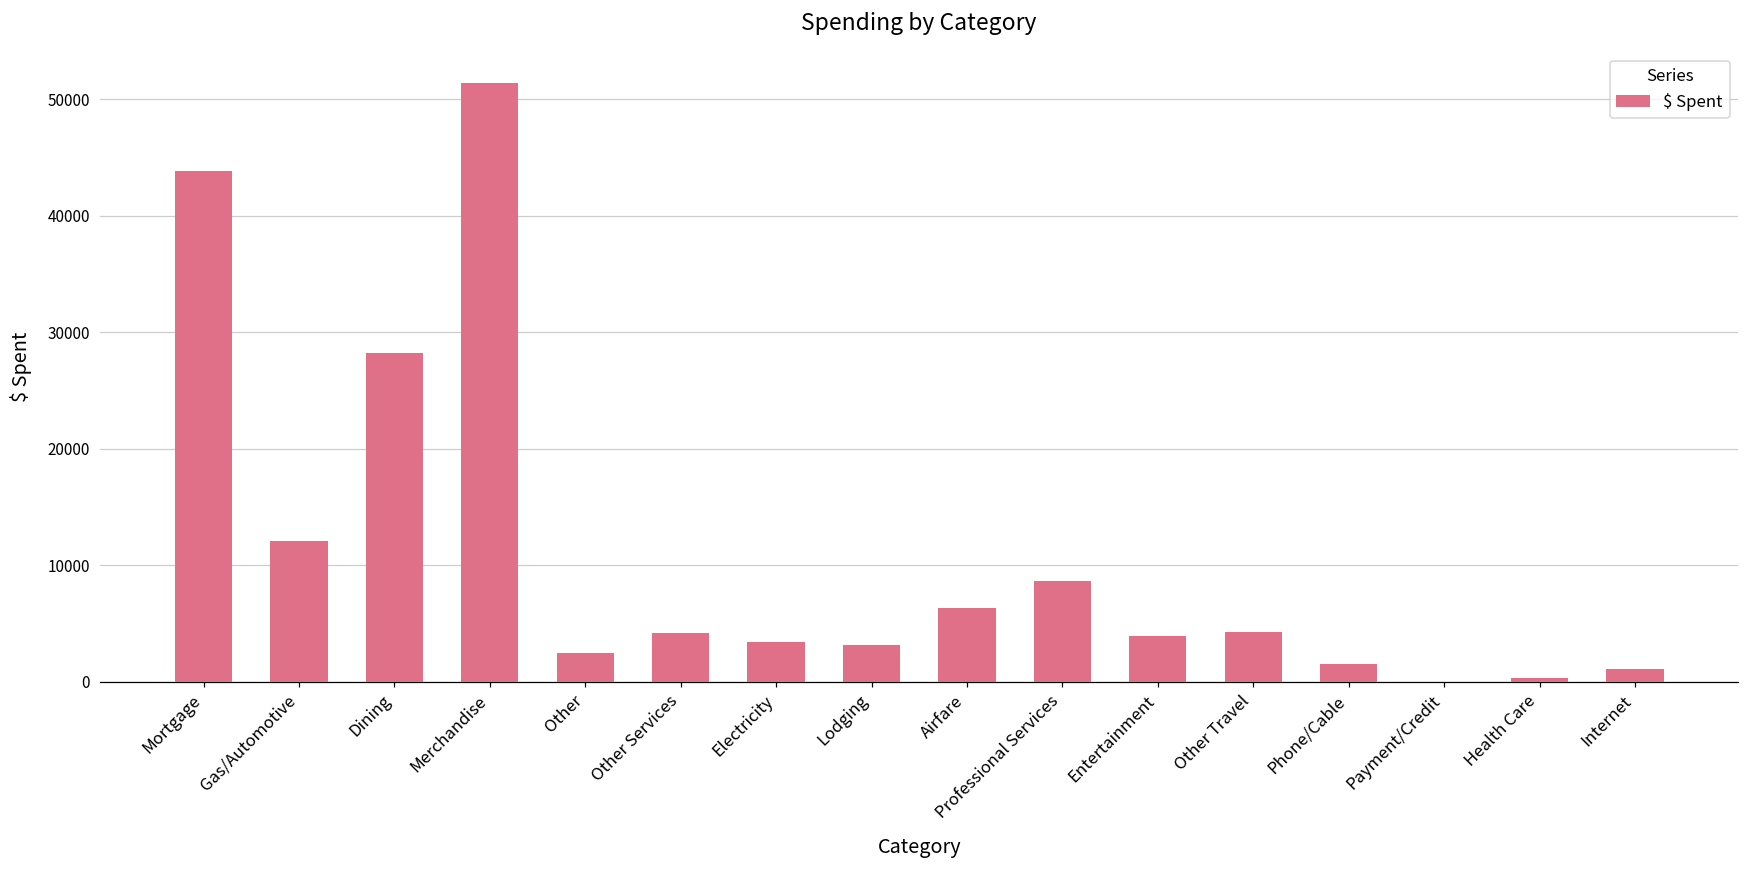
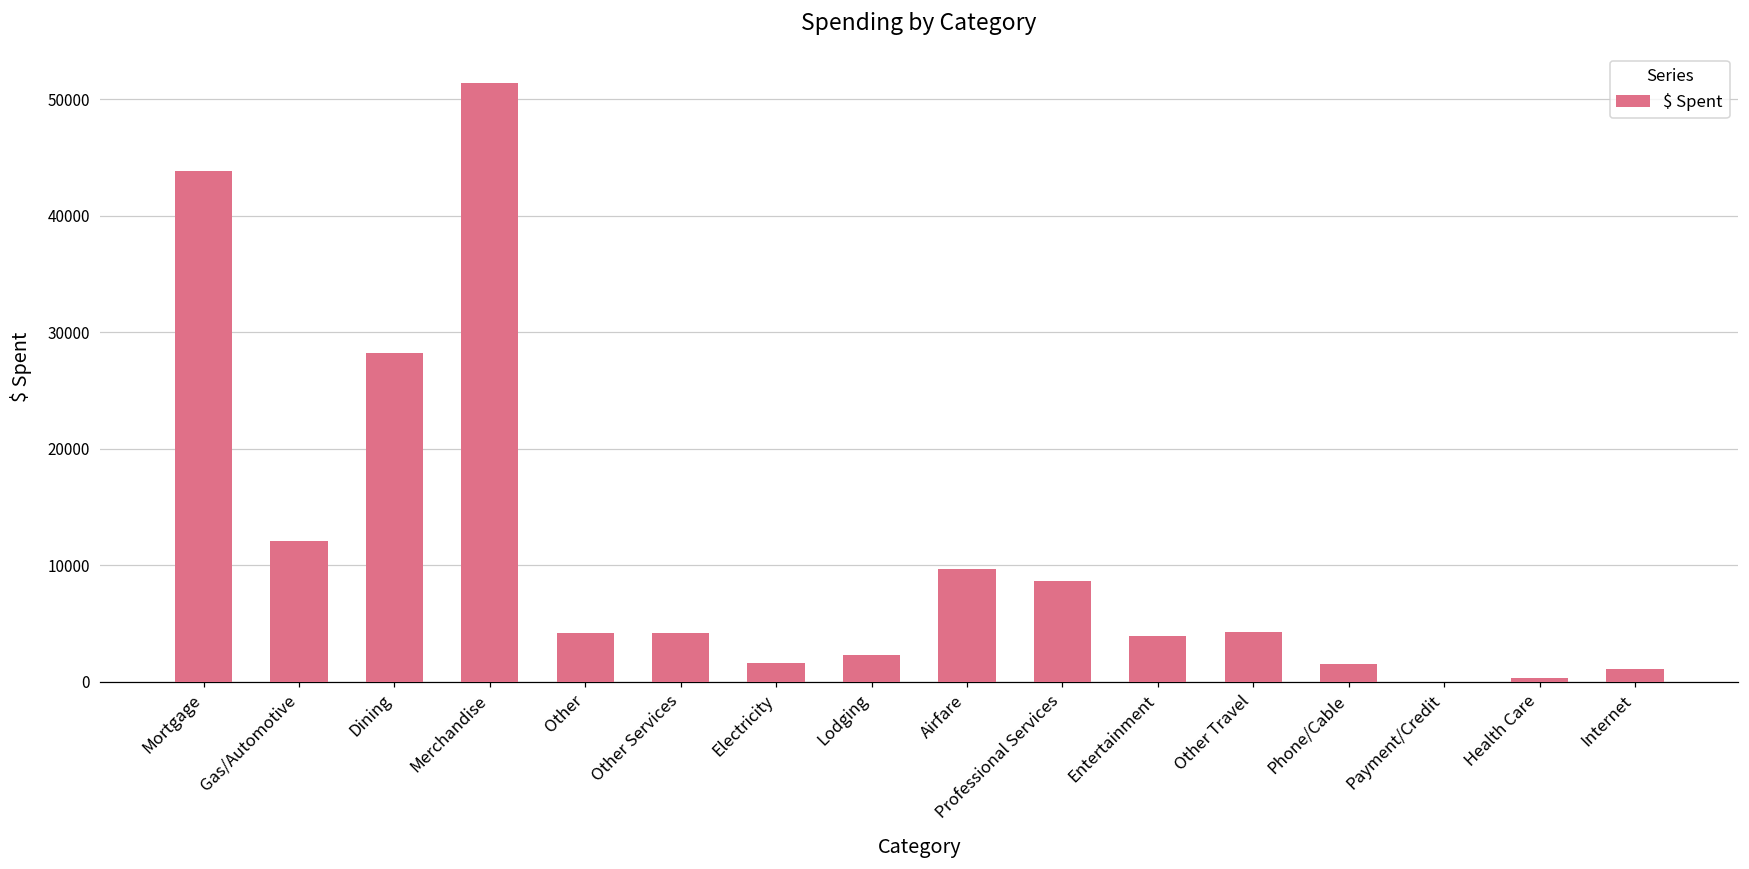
Other: 2500 -> 4200
Electricity: 3400 -> 1600
Lodging: 3200 -> 2300
Airfare: 6300 -> 9700
